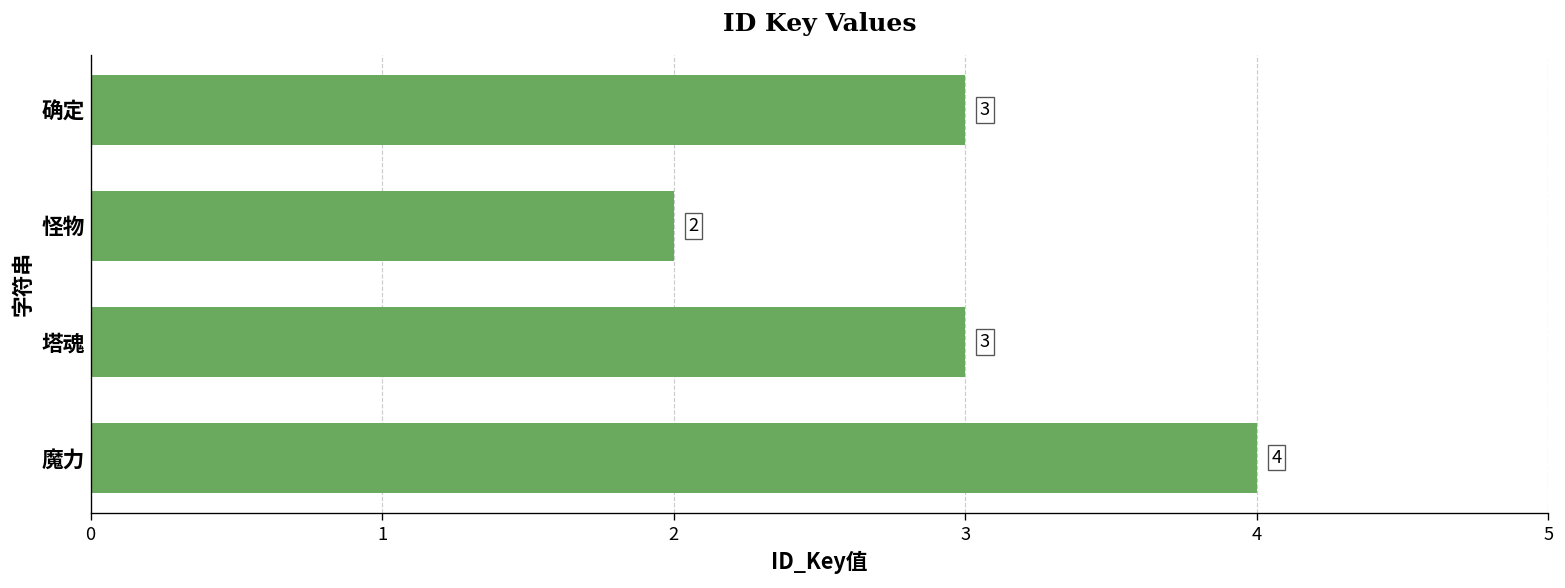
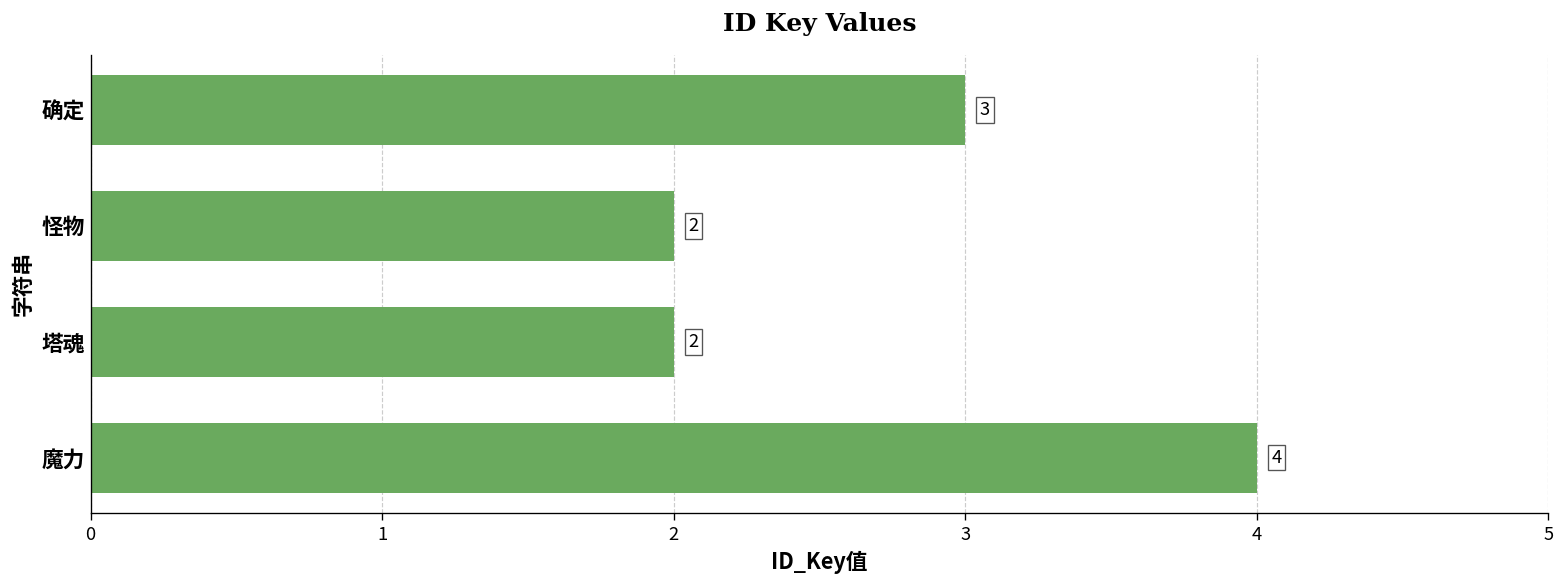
塔魂: 3 -> 2
